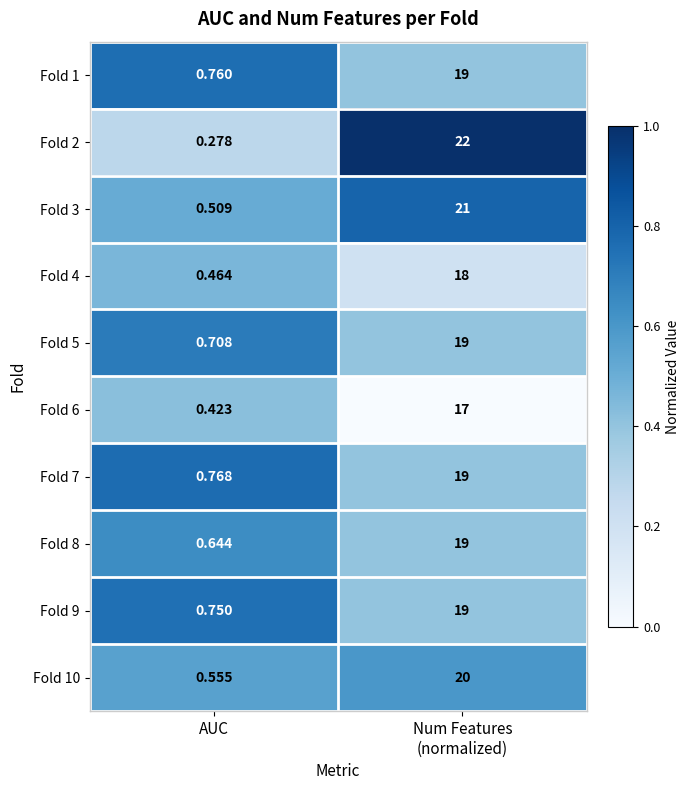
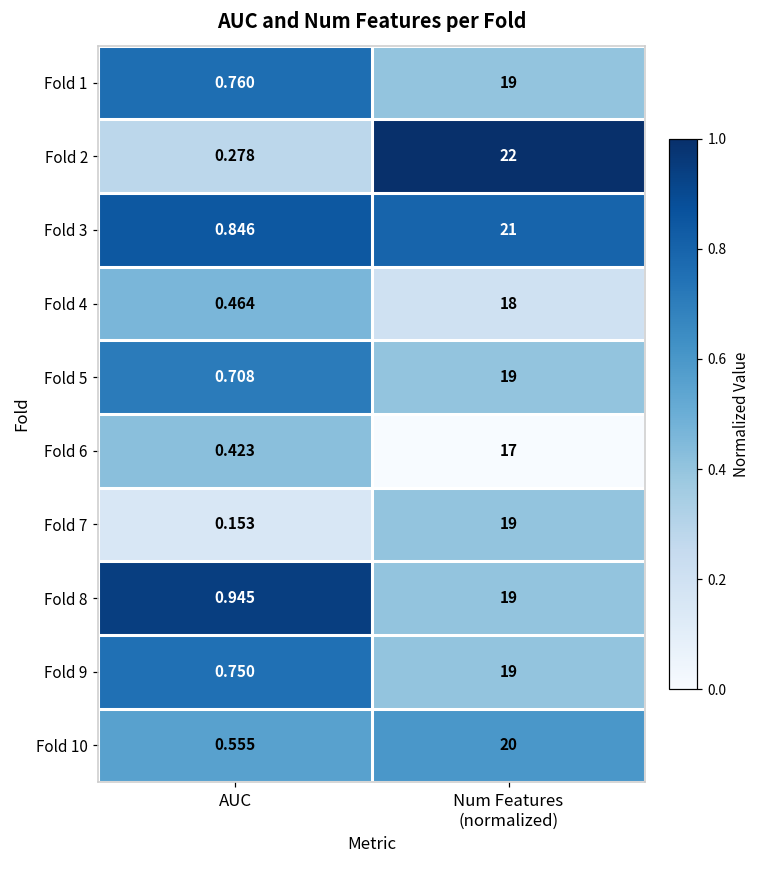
Fold 3, AUC: 0.509 -> 0.846
Fold 7, AUC: 0.768 -> 0.153
Fold 8, AUC: 0.644 -> 0.945
